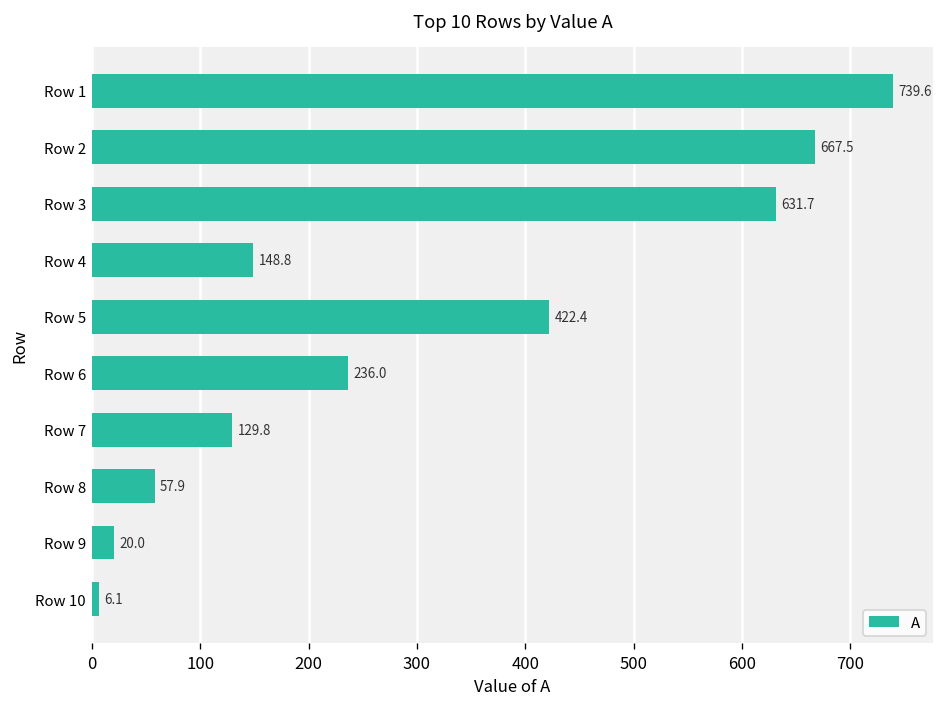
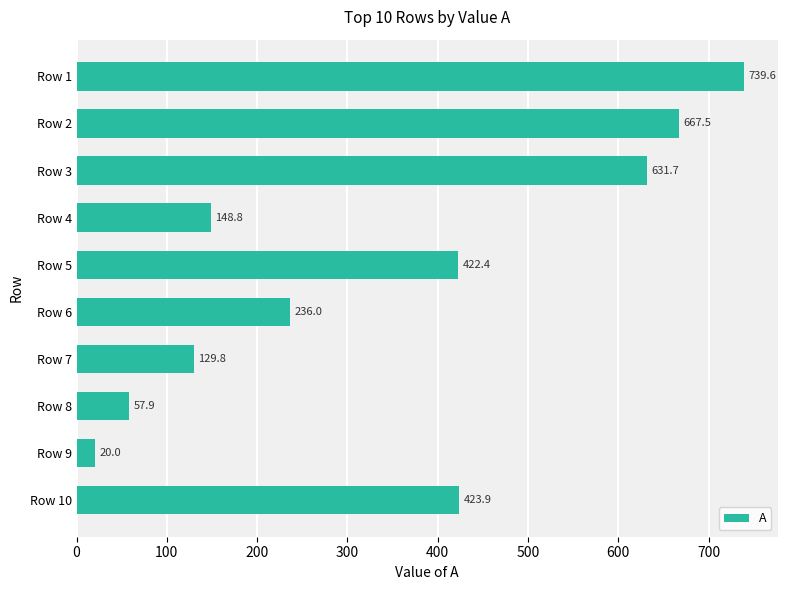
Row 10: 6.1 -> 423.9
